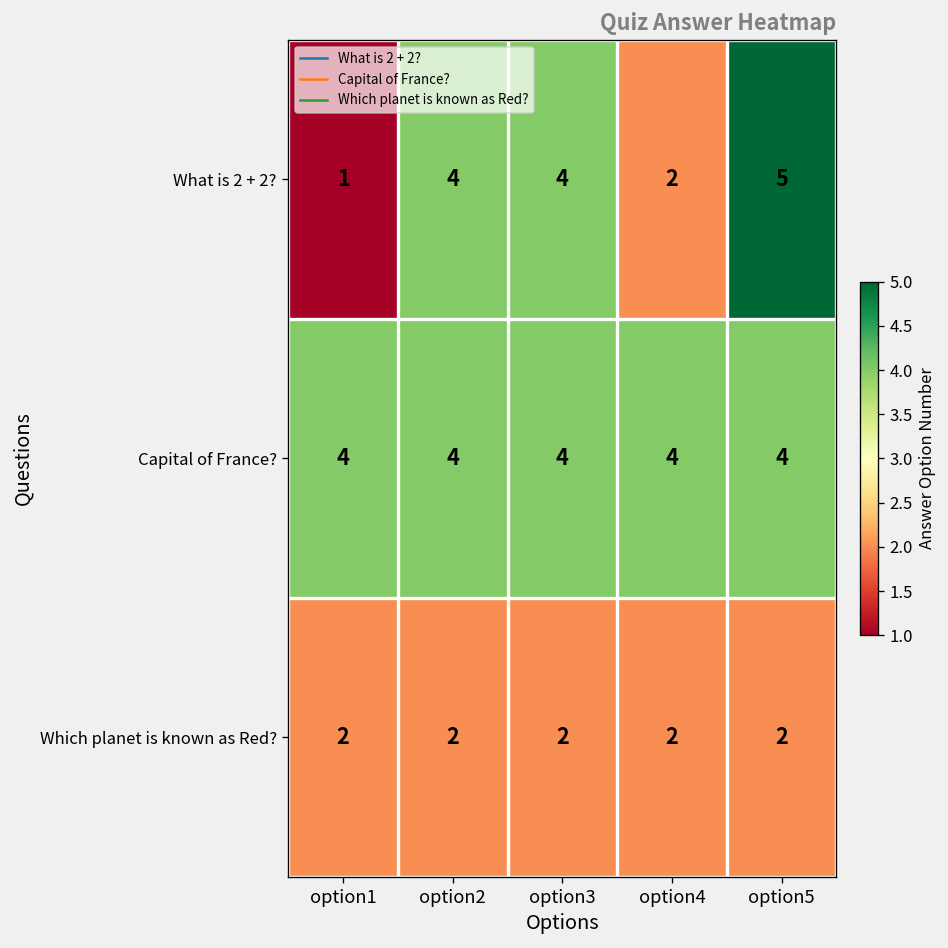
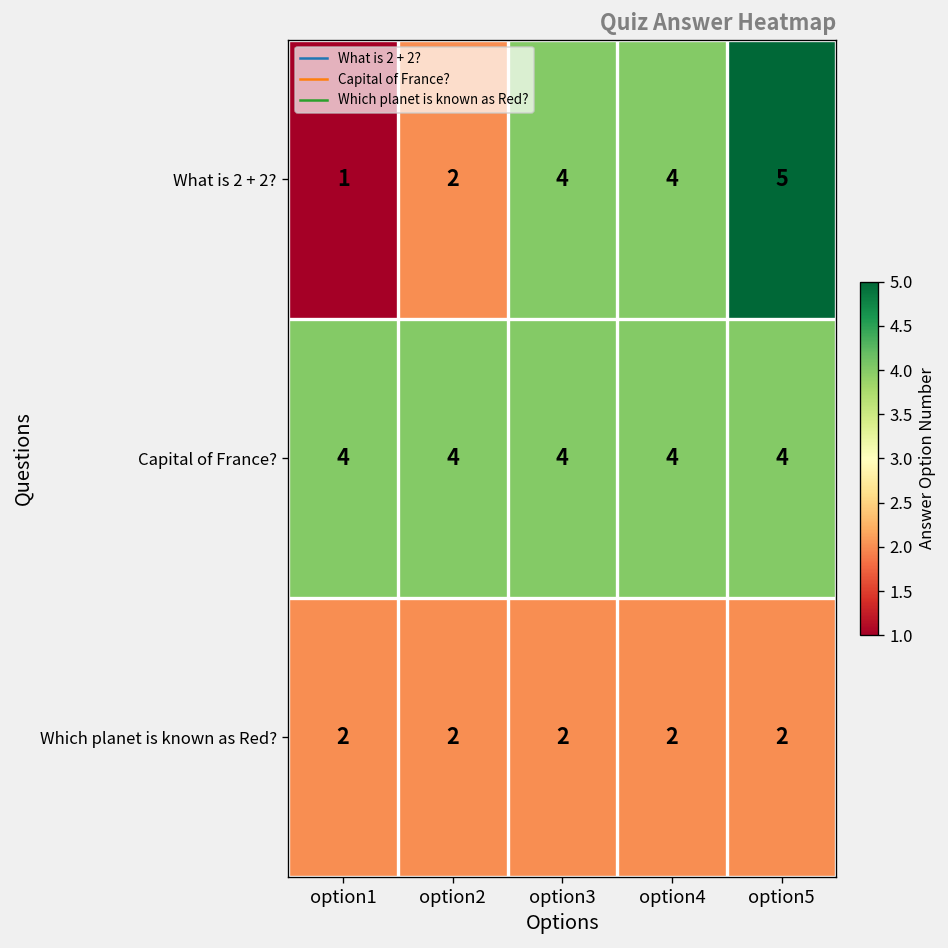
What is 2 + 2?, option2: 4 -> 2
What is 2 + 2?, option4: 2 -> 4
